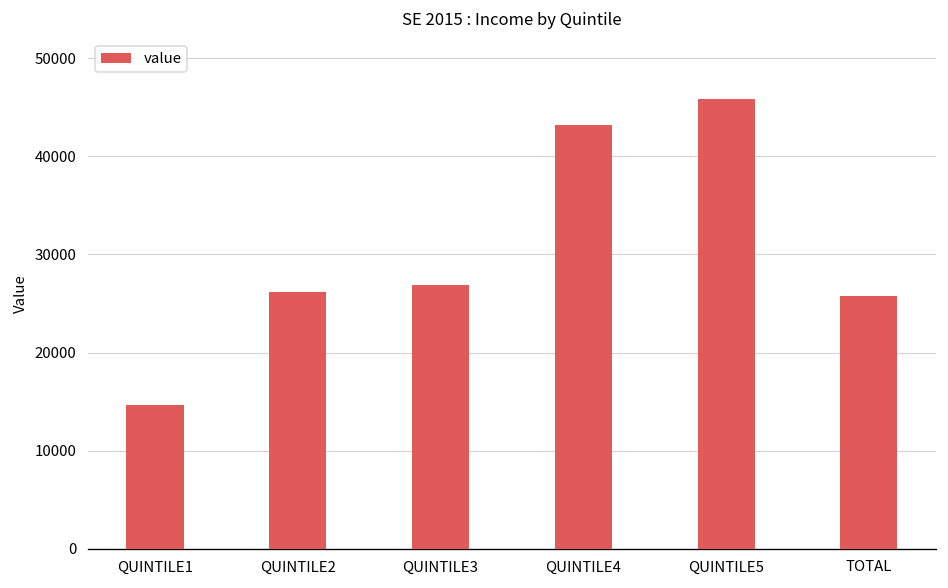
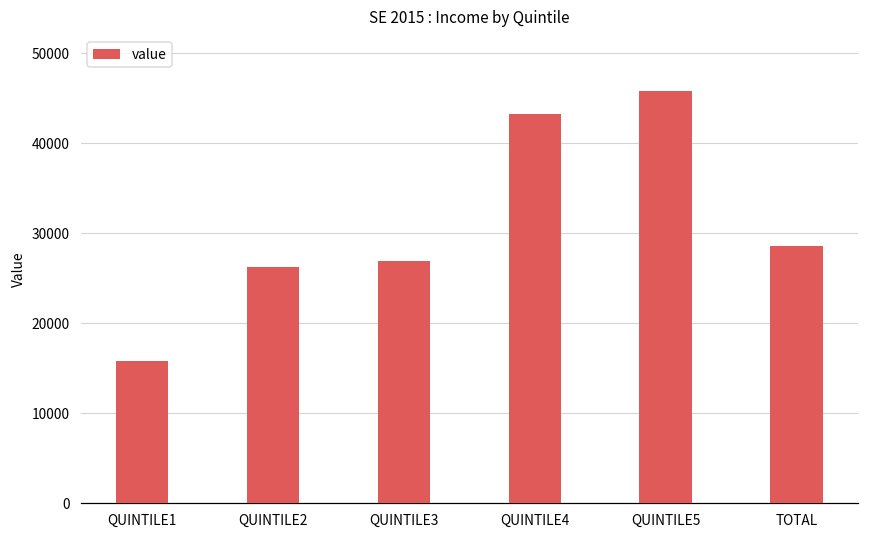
QUINTILE1: 15000 -> 16000
TOTAL: 26000 -> 29000
